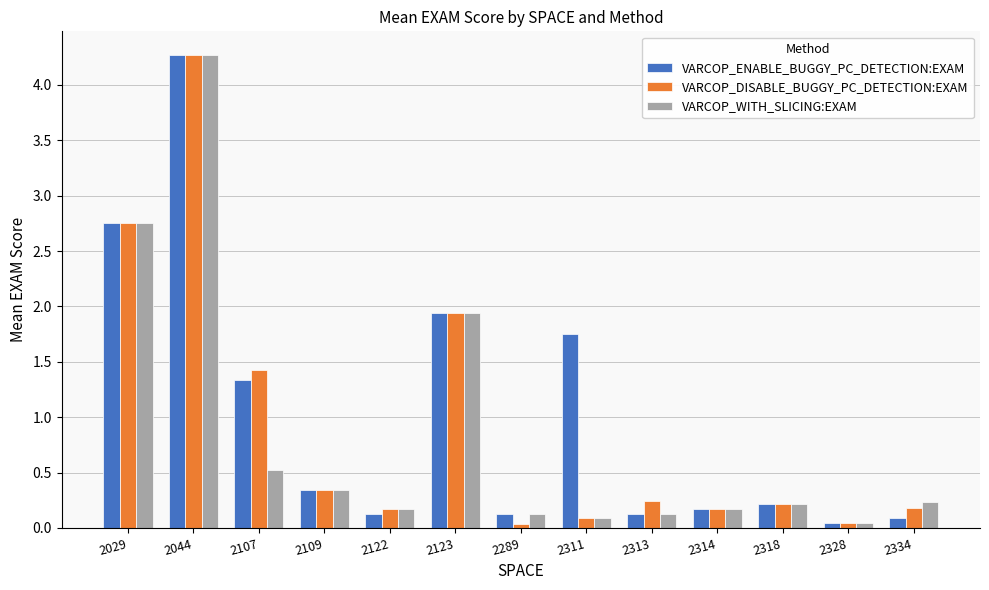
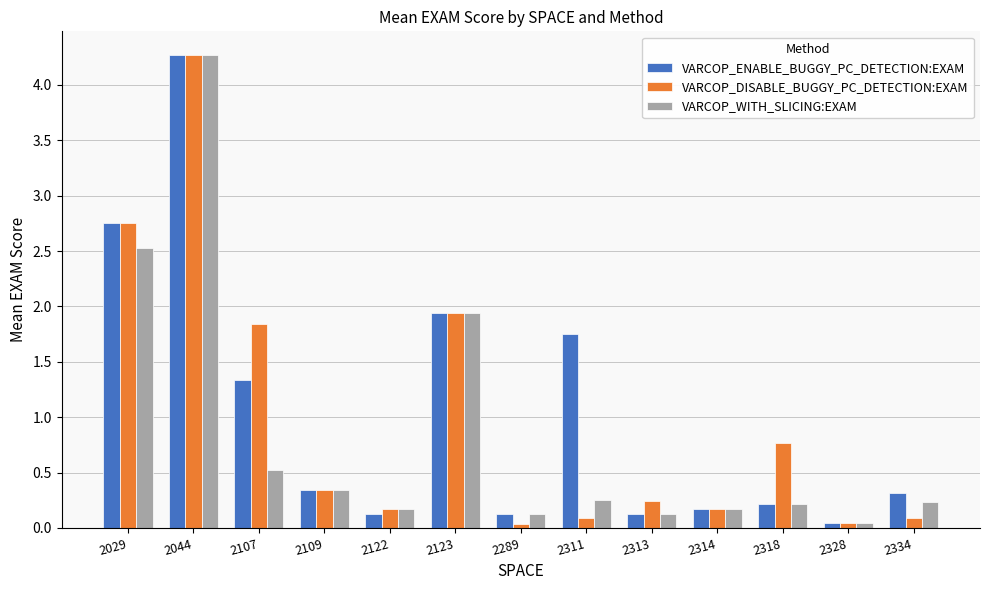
VARCOP_WITH_SLICING:EXAM, 2029: 2.75 -> 2.53
VARCOP_DISABLE_BUGGY_PC_DETECTION:EXAM, 2107: 1.42 -> 1.84
VARCOP_WITH_SLICING:EXAM, 2311: 0.09 -> 0.26
VARCOP_DISABLE_BUGGY_PC_DETECTION:EXAM, 2318: 0.22 -> 0.77
VARCOP_ENABLE_BUGGY_PC_DETECTION:EXAM, 2334: 0.09 -> 0.32
VARCOP_DISABLE_BUGGY_PC_DETECTION:EXAM, 2334: 0.18 -> 0.09
